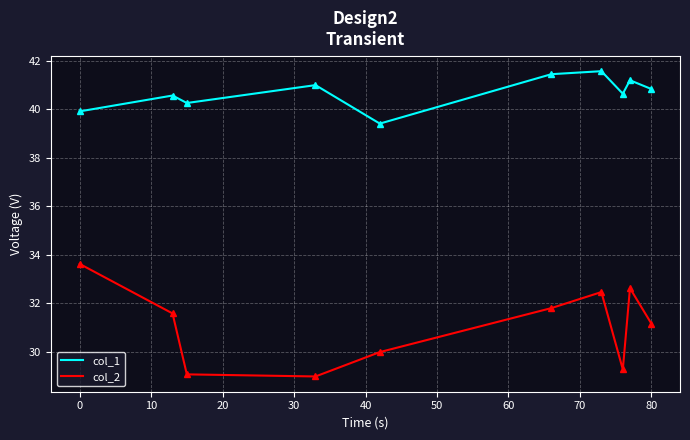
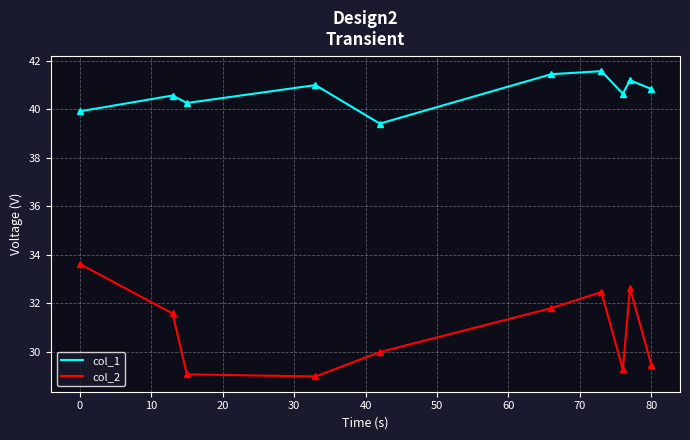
col_2, 80: 31.2 -> 29.4
